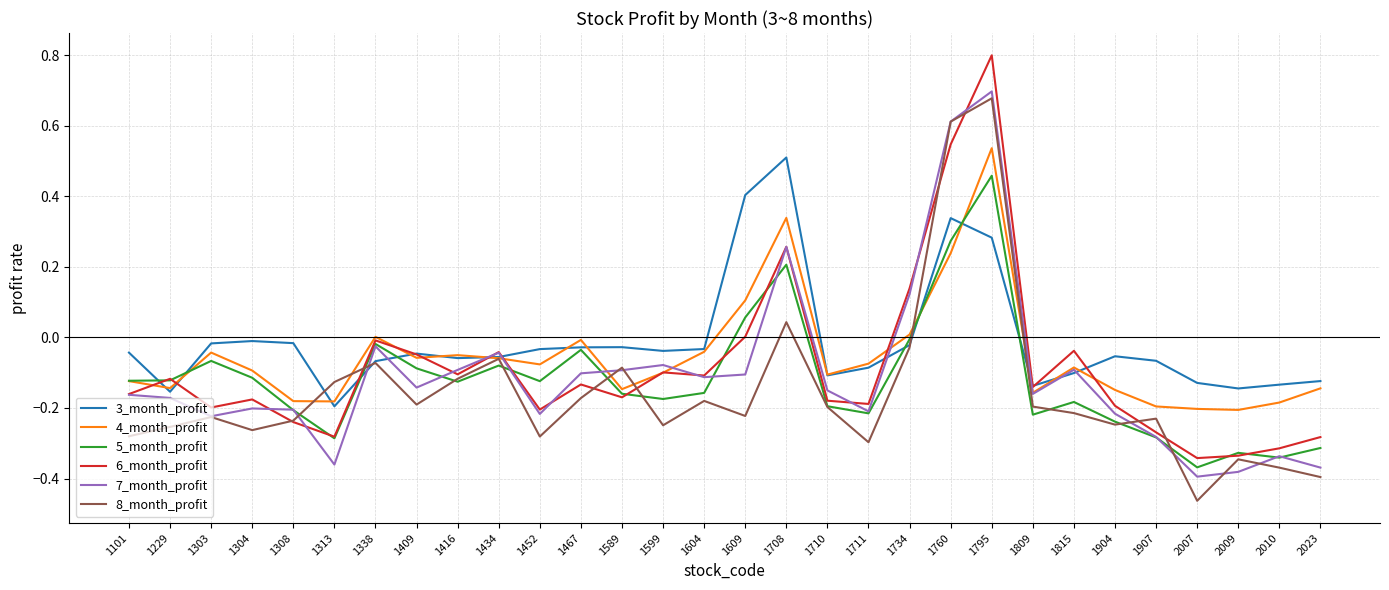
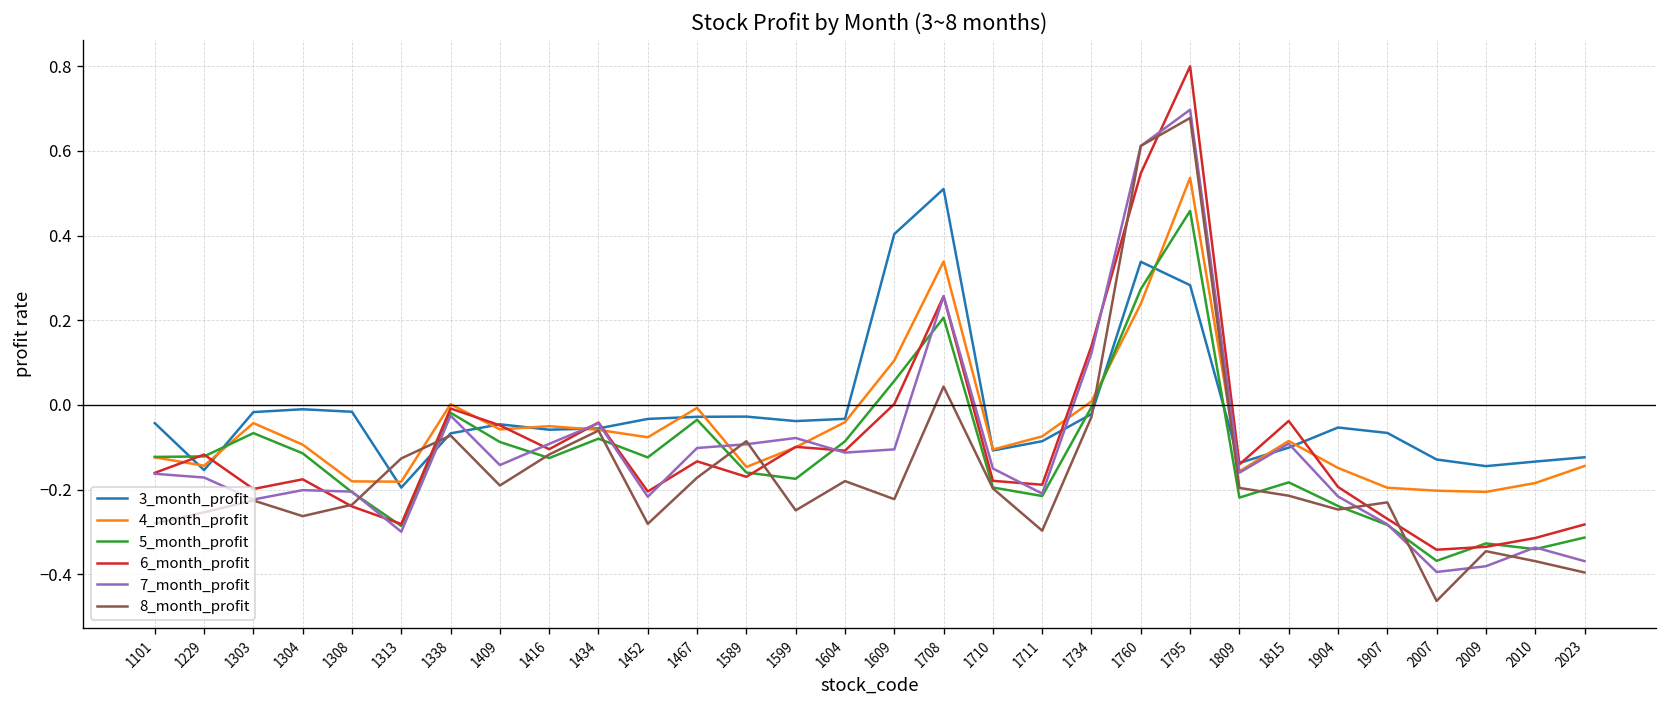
7_month_profit, 1313: -0.36 -> -0.30
5_month_profit, 1604: -0.16 -> -0.09
